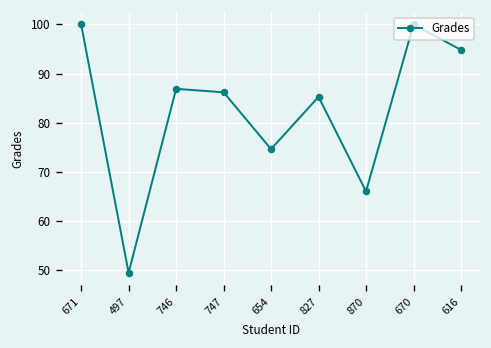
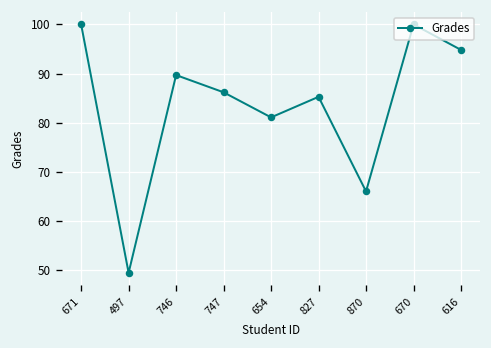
746: 87 -> 90
654: 75 -> 81
